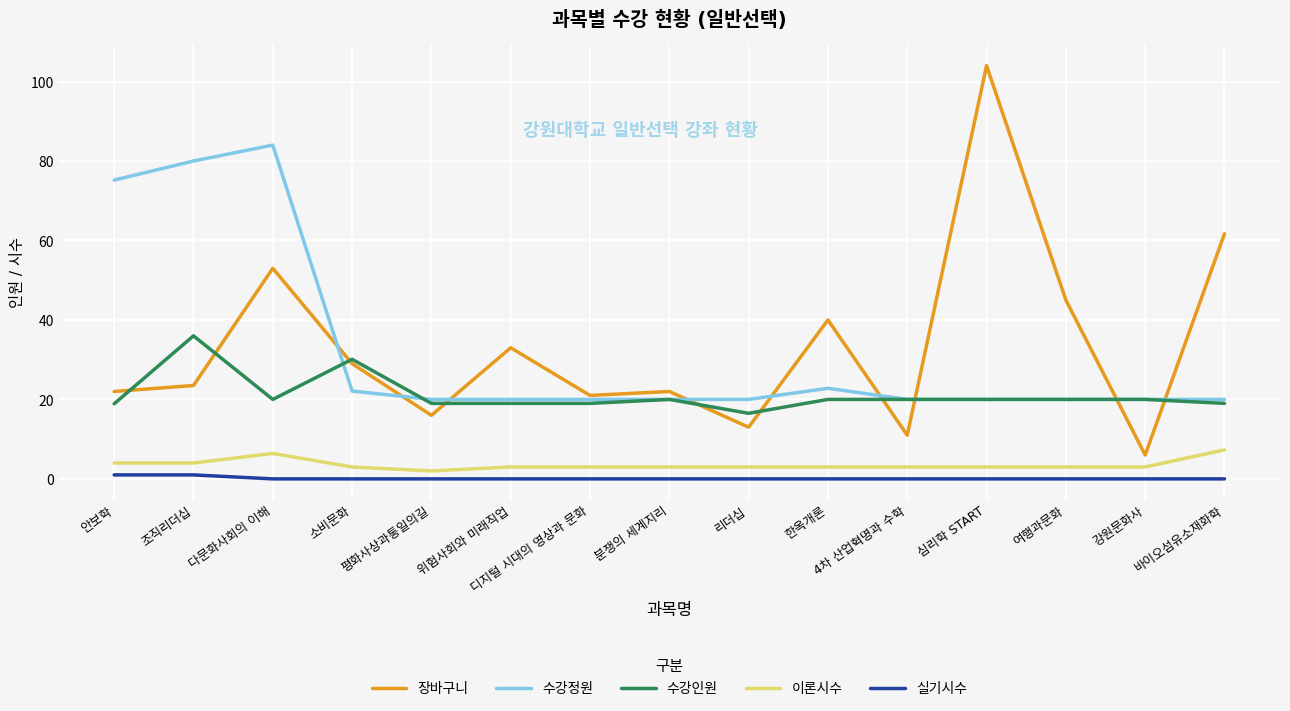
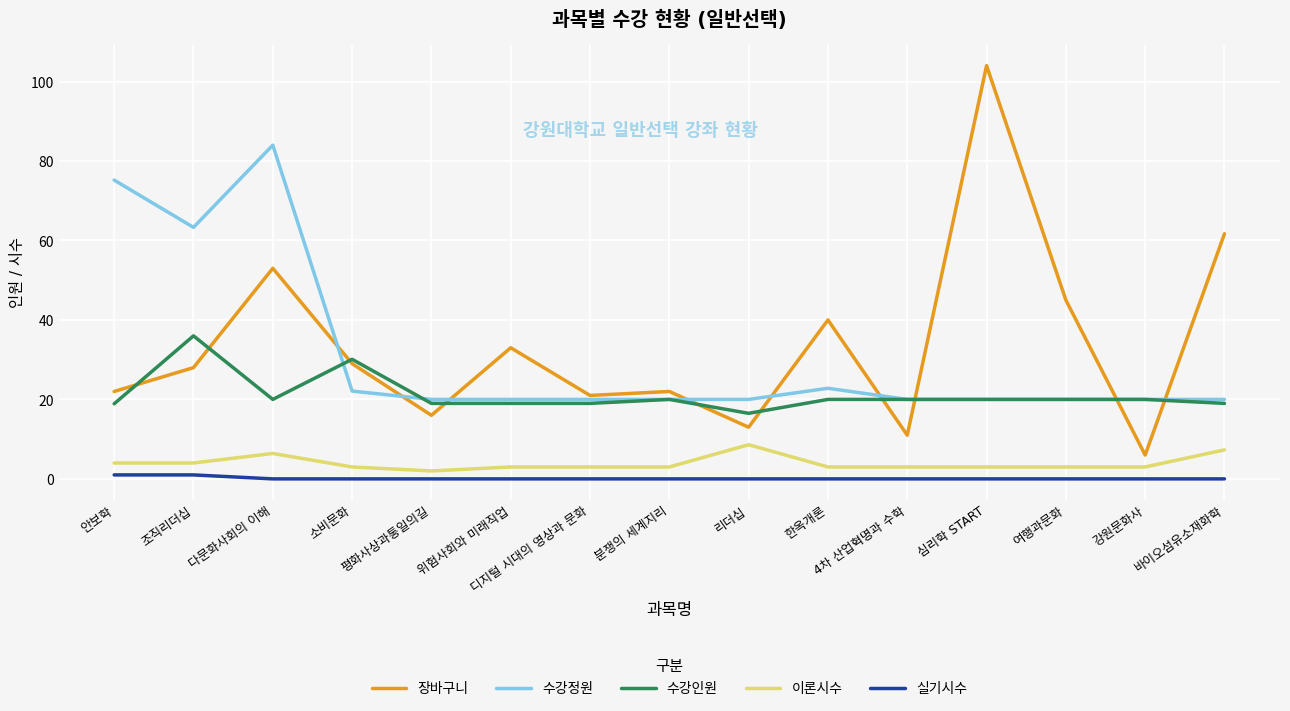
장바구니, 조직리더십: 24 -> 28
수강정원, 조직리더십: 80 -> 63
이론시수, 리더십: 3 -> 9
